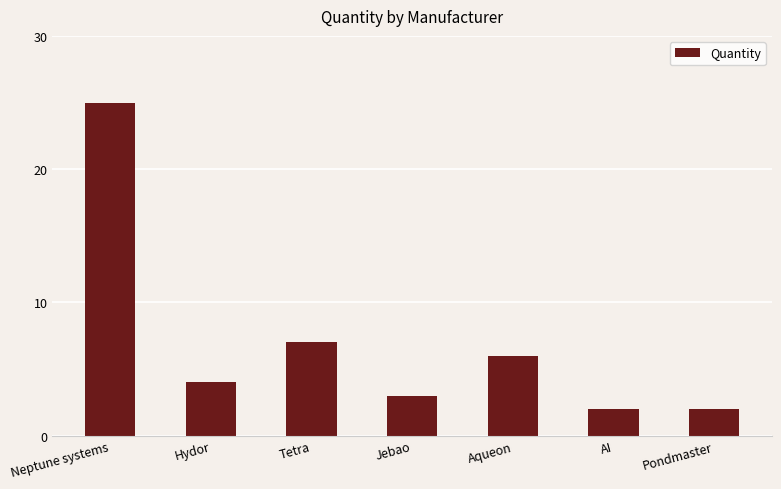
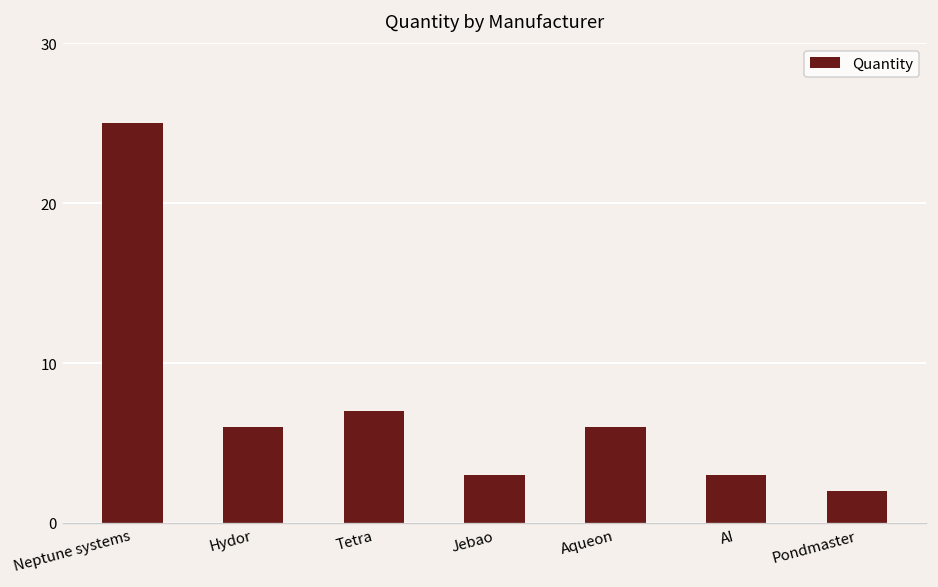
Hydor: 4 -> 6
AI: 2 -> 3
